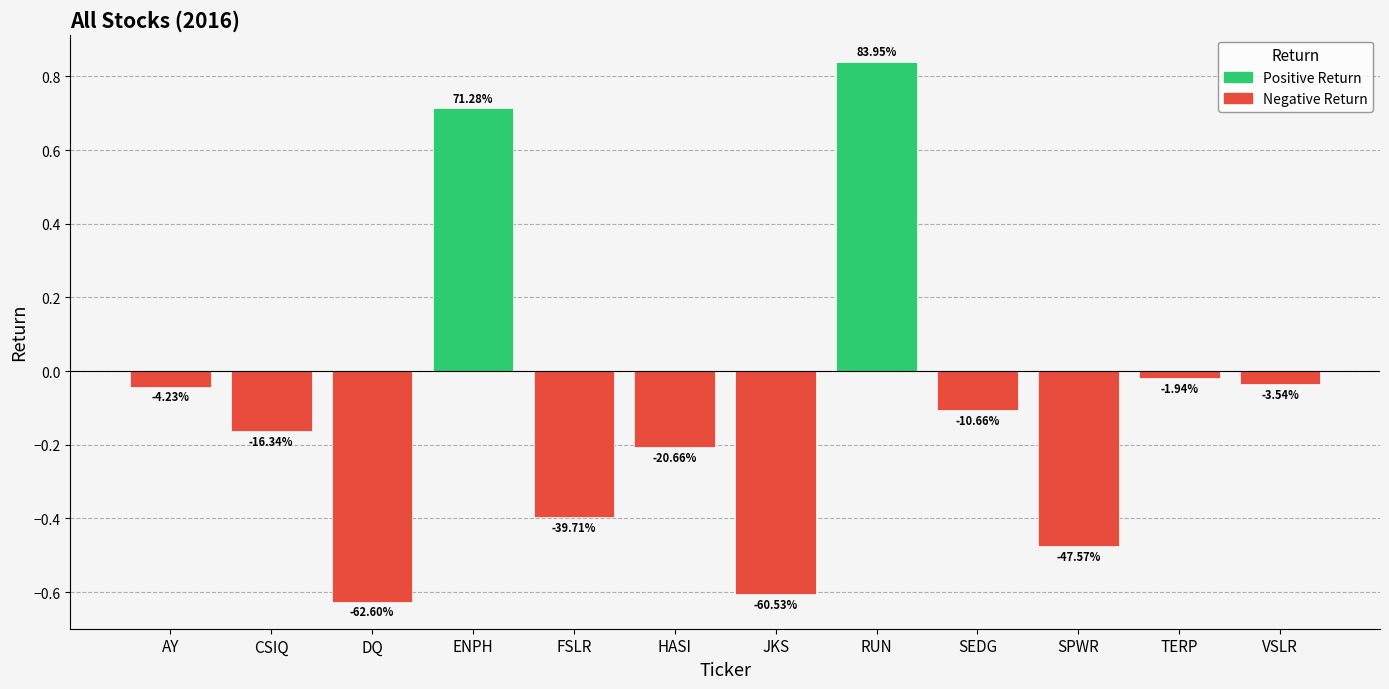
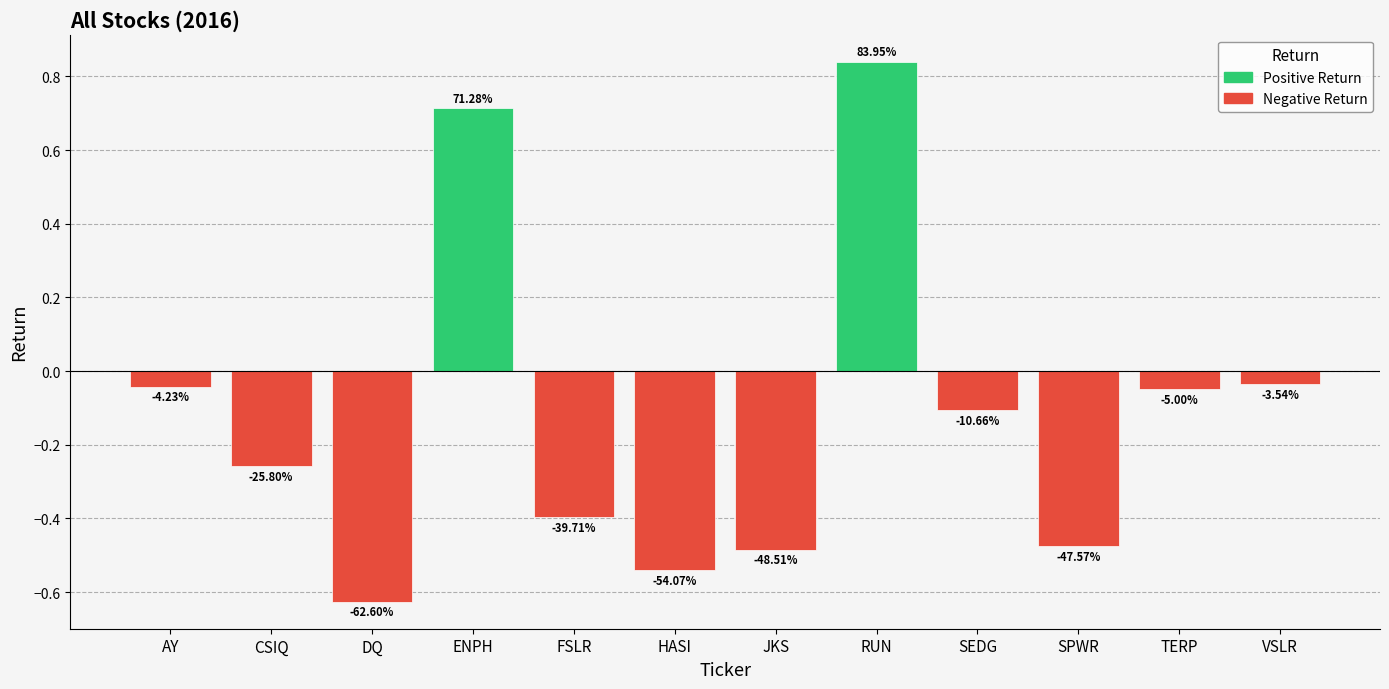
Negative Return, CSIQ: -16.34% -> -25.80%
Negative Return, HASI: -20.66% -> -54.07%
Negative Return, JKS: -60.53% -> -48.51%
Negative Return, TERP: -1.94% -> -5.00%
